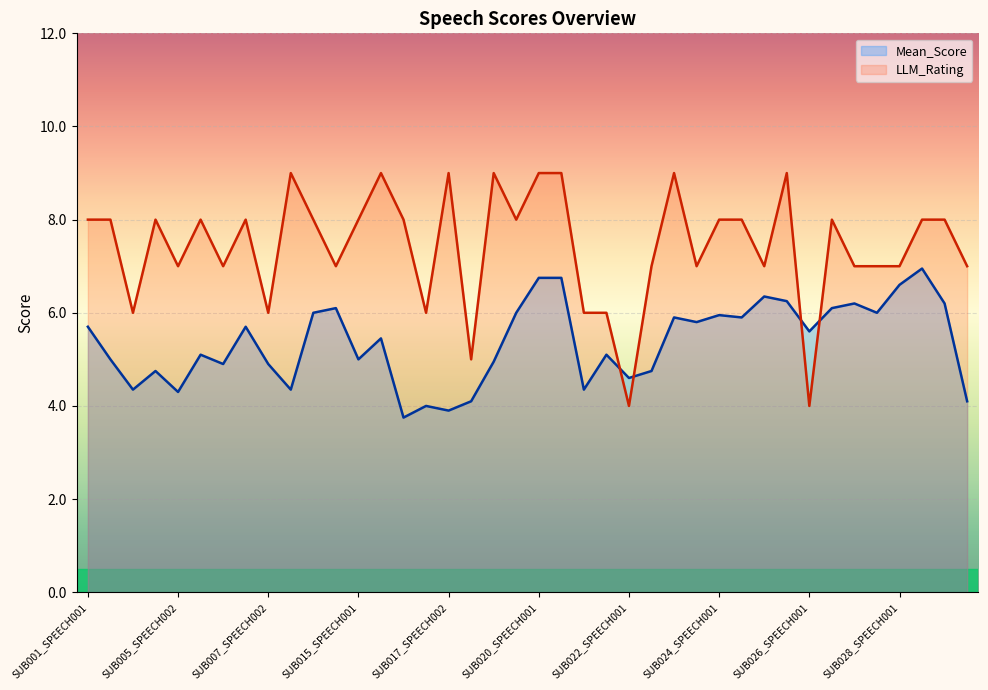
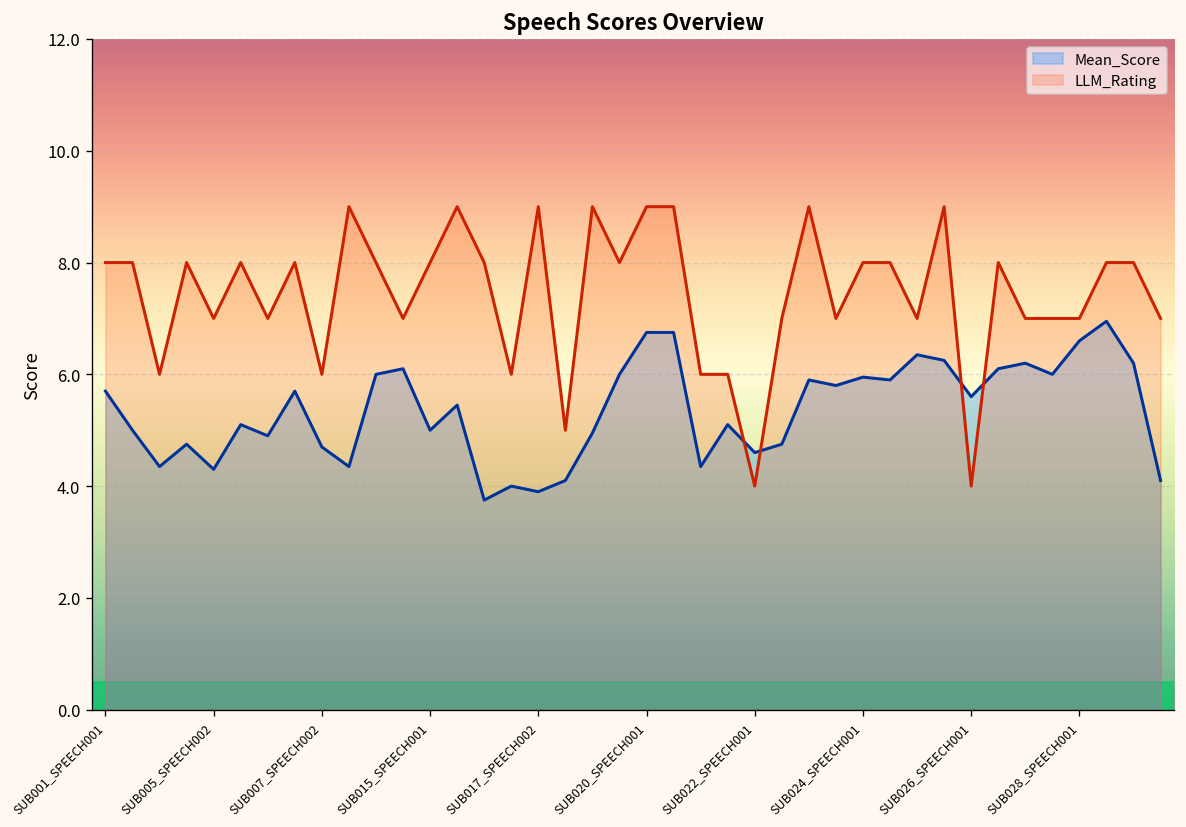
Mean_Score, SUB007_SPEECH002: 4.9 -> 4.7
